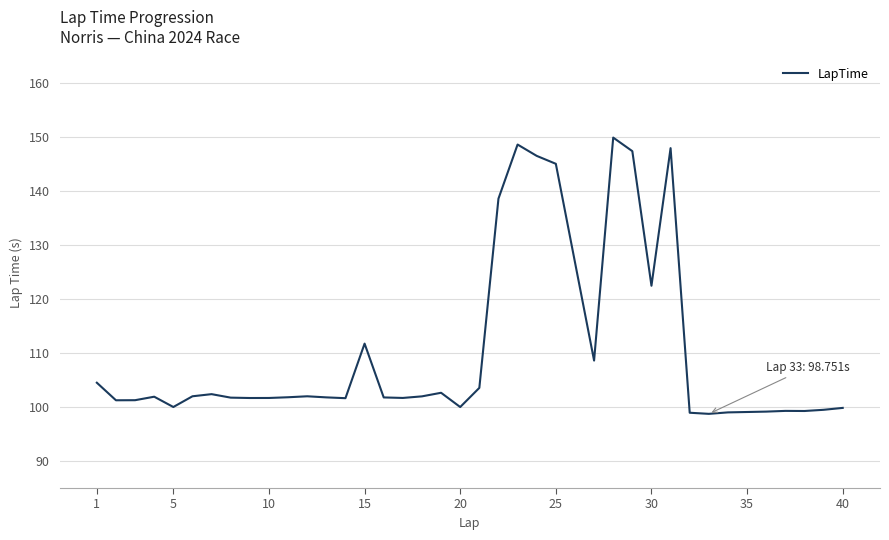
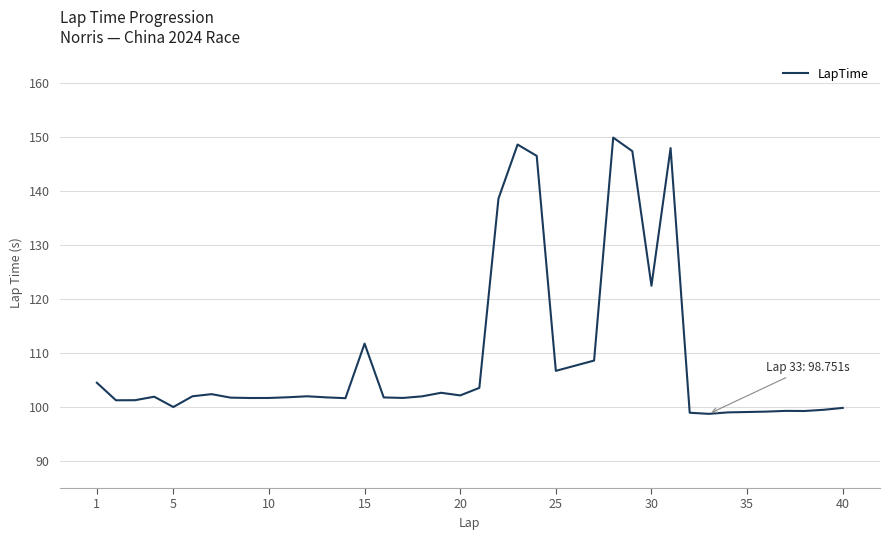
20: 100 -> 102
25: 145 -> 107
